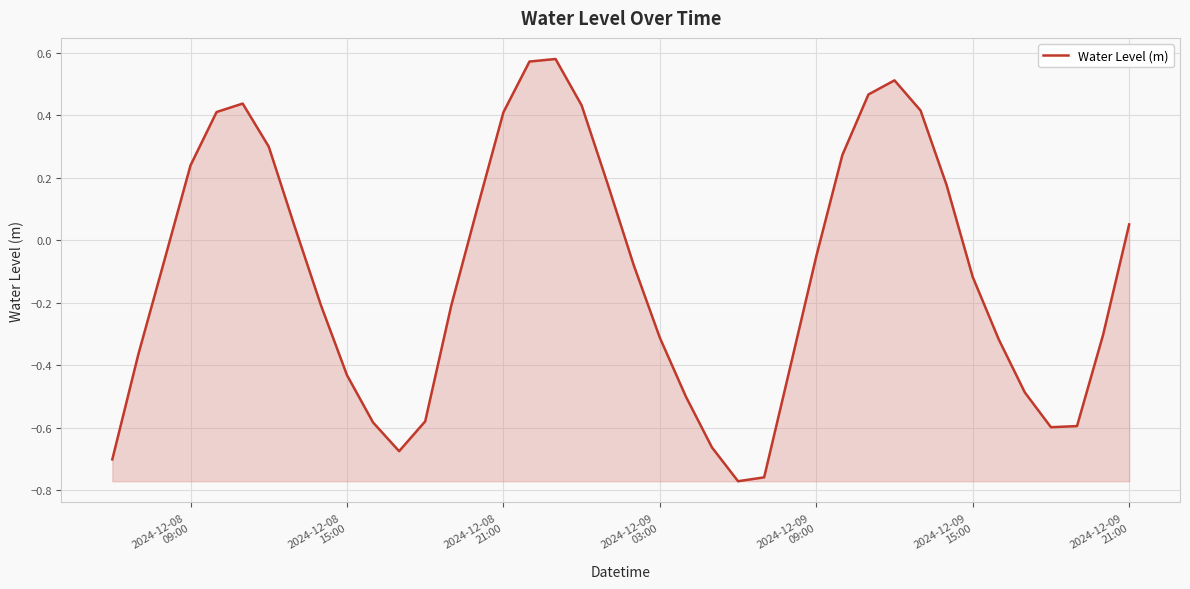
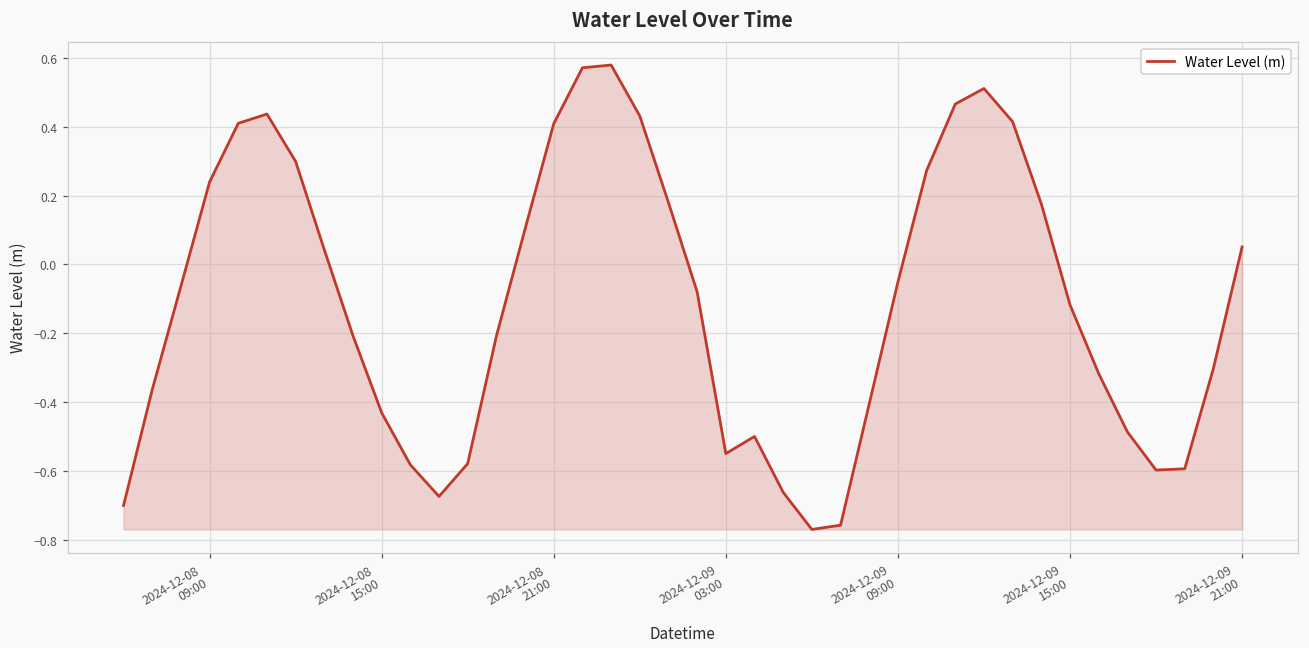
2024-12-09 03:00: -0.31 -> -0.55
